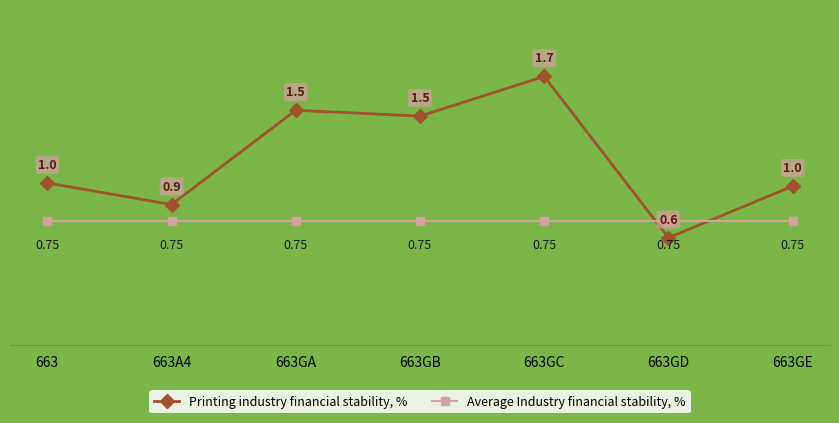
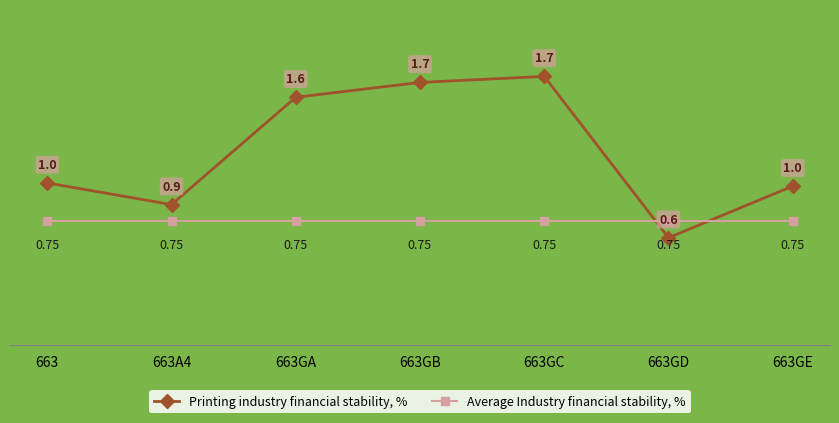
Printing industry financial stability, %, 663GA: 1.5 -> 1.6
Printing industry financial stability, %, 663GB: 1.5 -> 1.7
